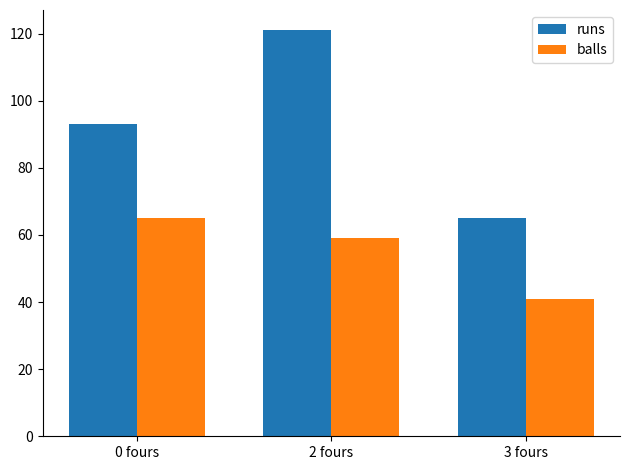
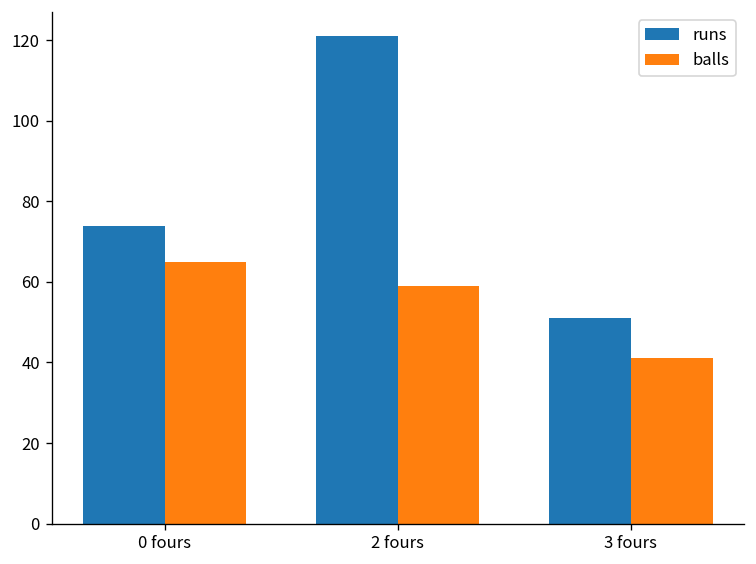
runs, 0 fours: 93 -> 74
runs, 3 fours: 65 -> 51
